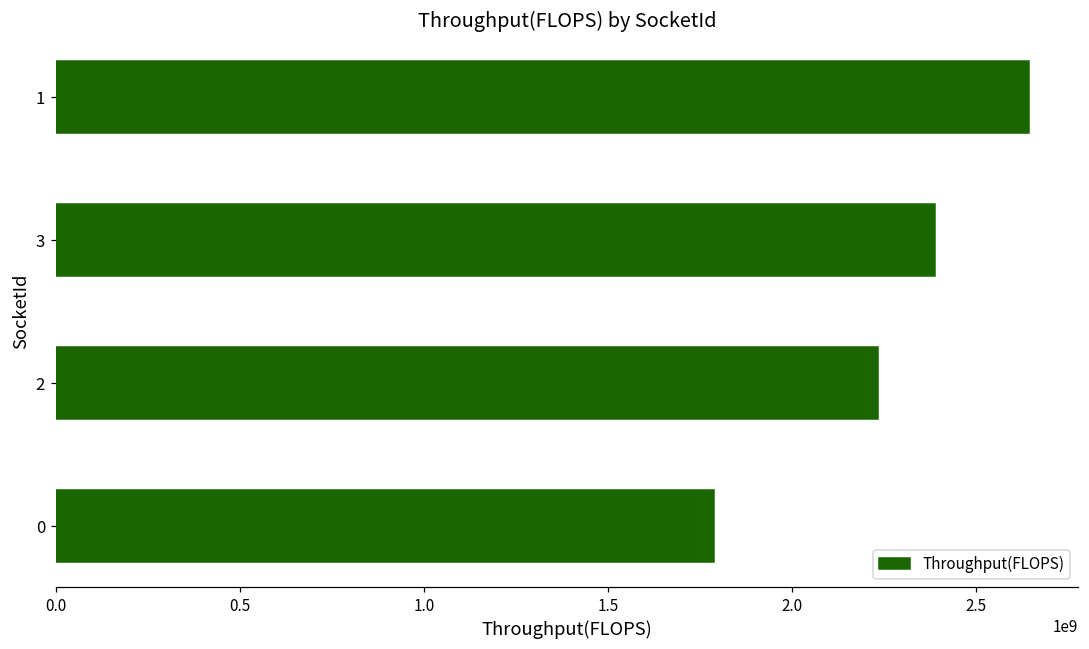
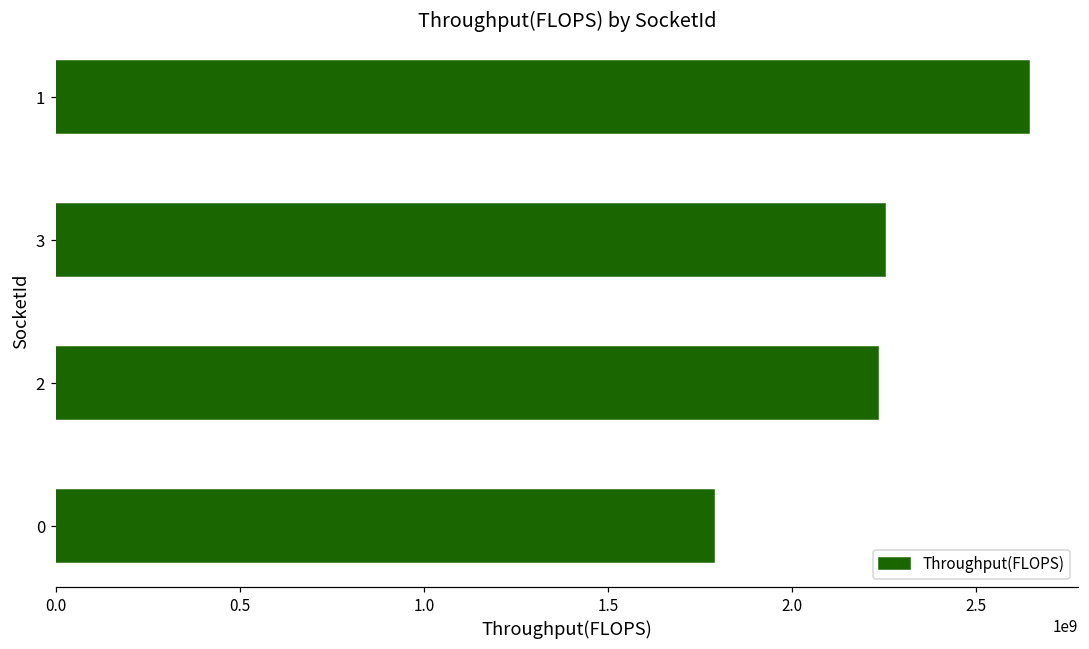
3: 2390000000 -> 2250000000
